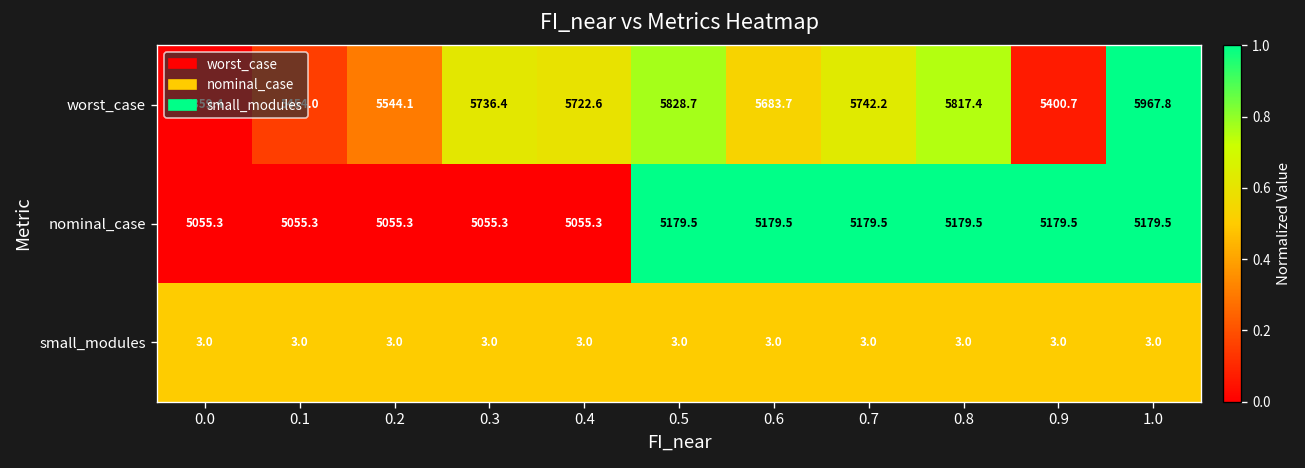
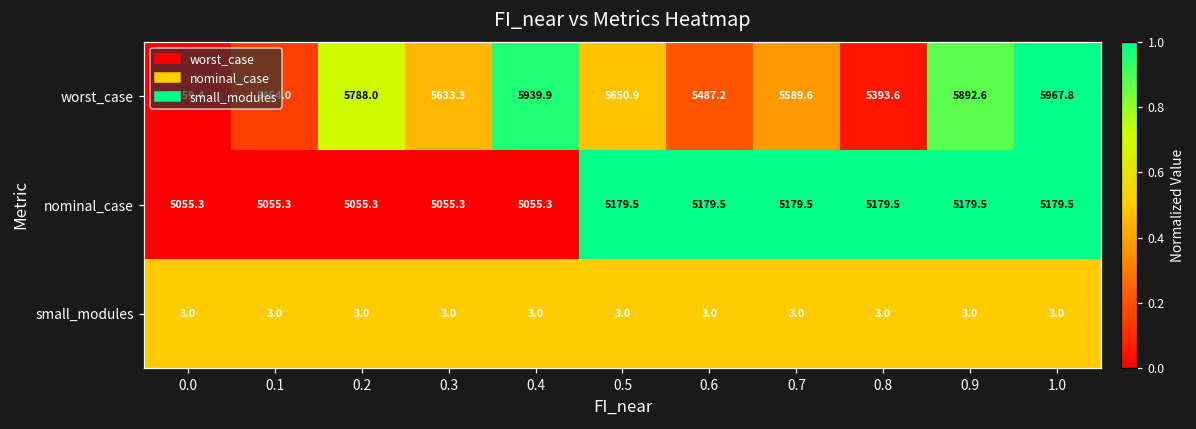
worst_case, 0.2: 5544.1 -> 5788.0
worst_case, 0.3: 5736.4 -> 5633.3
worst_case, 0.4: 5722.6 -> 5939.9
worst_case, 0.5: 5828.7 -> 5650.9
worst_case, 0.6: 5683.7 -> 5487.2
worst_case, 0.7: 5742.2 -> 5589.6
worst_case, 0.8: 5817.4 -> 5393.6
worst_case, 0.9: 5400.7 -> 5892.6
